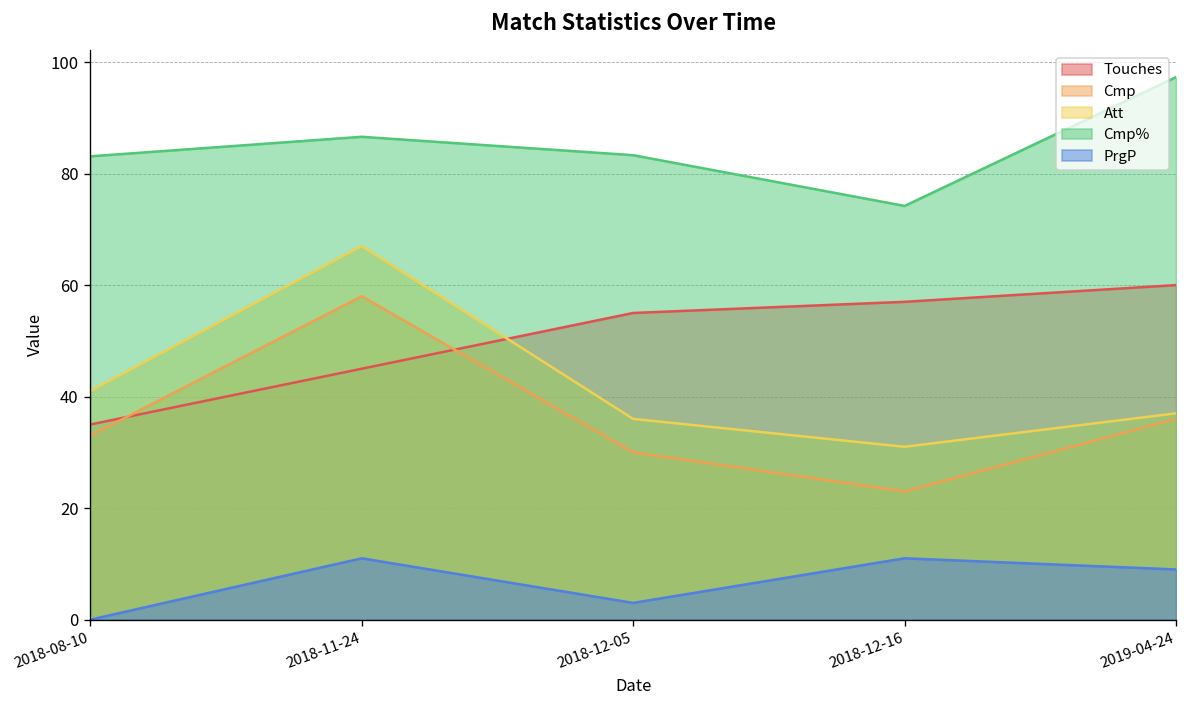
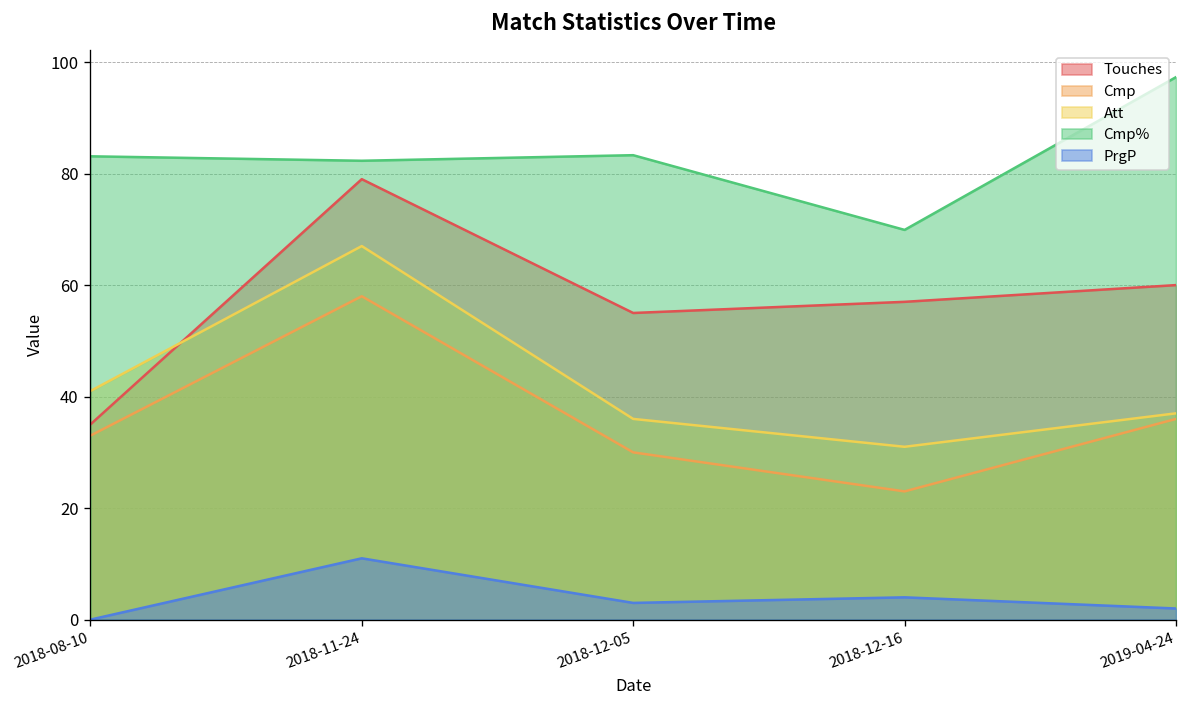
Touches, 2018-11-24: 45 -> 79
Cmp%, 2018-11-24: 87 -> 82
Cmp%, 2018-12-16: 74 -> 70
PrgP, 2018-12-16: 11 -> 4
PrgP, 2019-04-24: 9 -> 2
